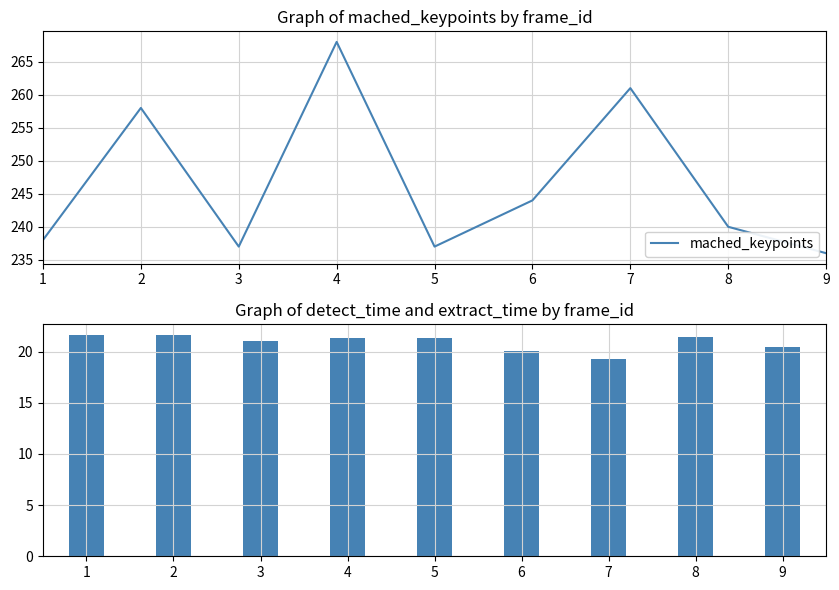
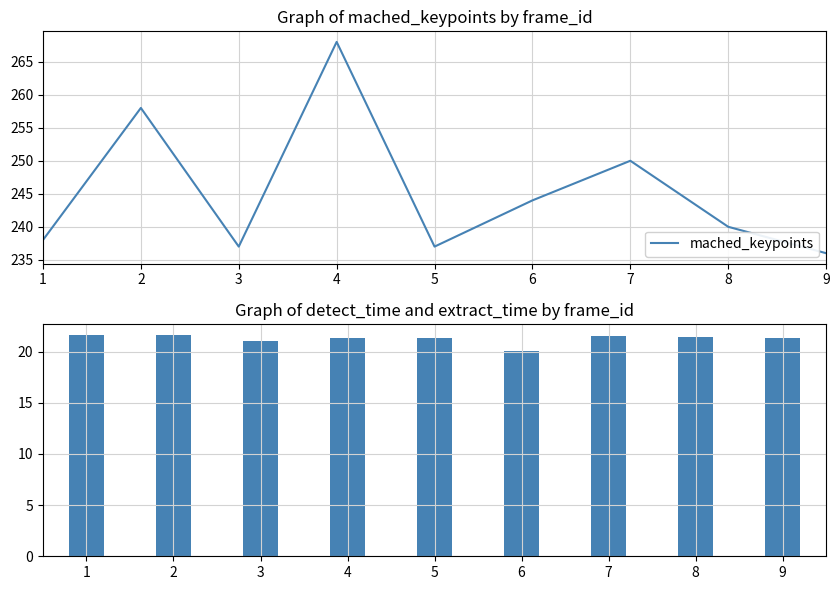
Graph of mached_keypoints by frame_id, 7: 261 -> 250
Graph of detect_time and extract_time by frame_id, 7: 19.3 -> 21.5
Graph of detect_time and extract_time by frame_id, 9: 20.4 -> 21.3
